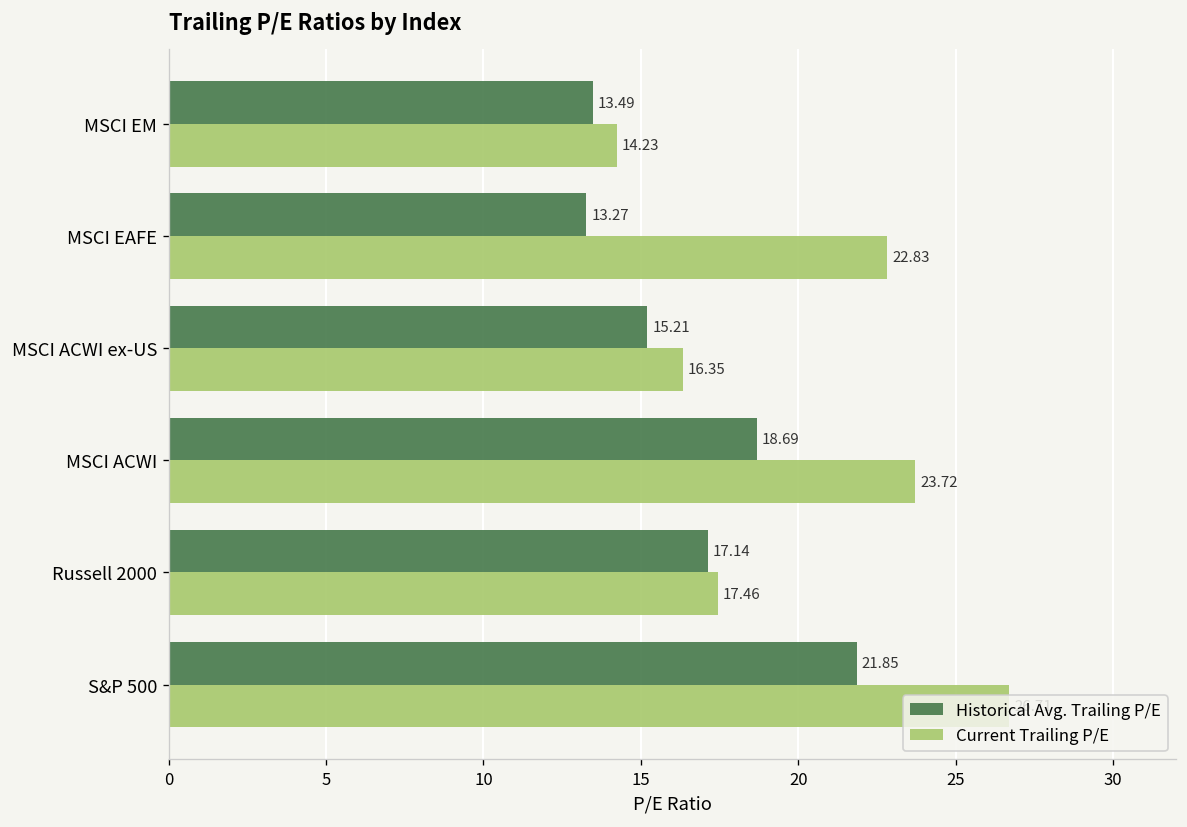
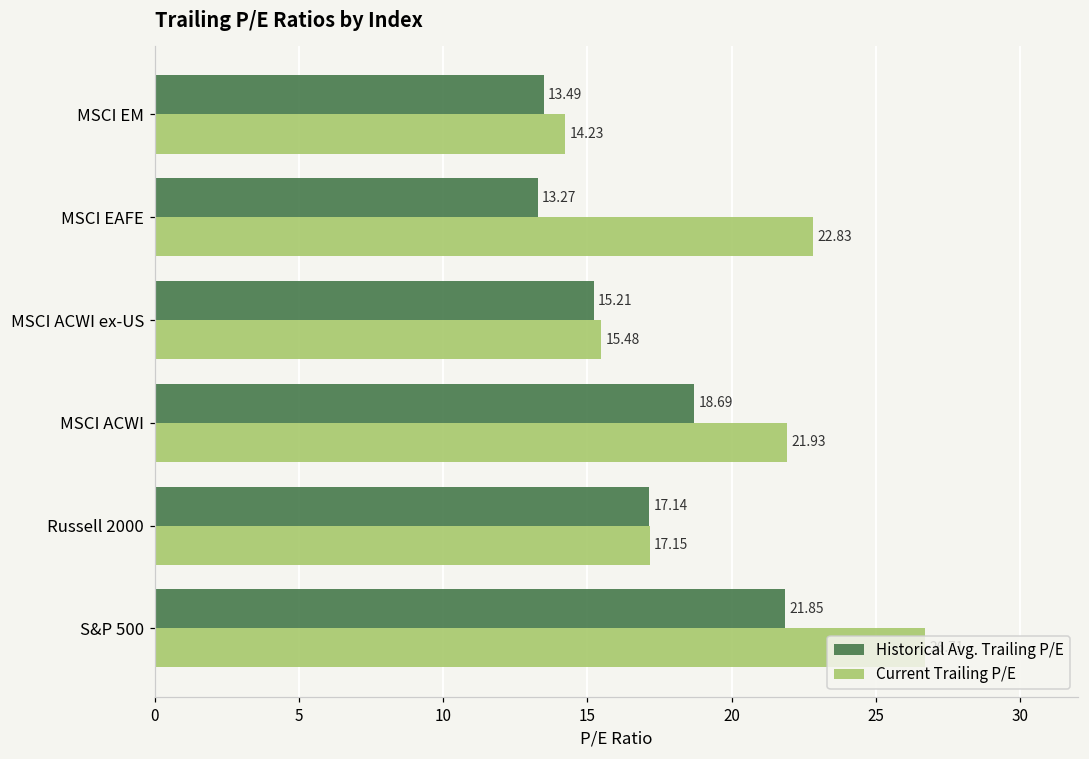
Current Trailing P/E, MSCI ACWI ex-US: 16.35 -> 15.48
Current Trailing P/E, MSCI ACWI: 23.72 -> 21.93
Current Trailing P/E, Russell 2000: 17.46 -> 17.15
